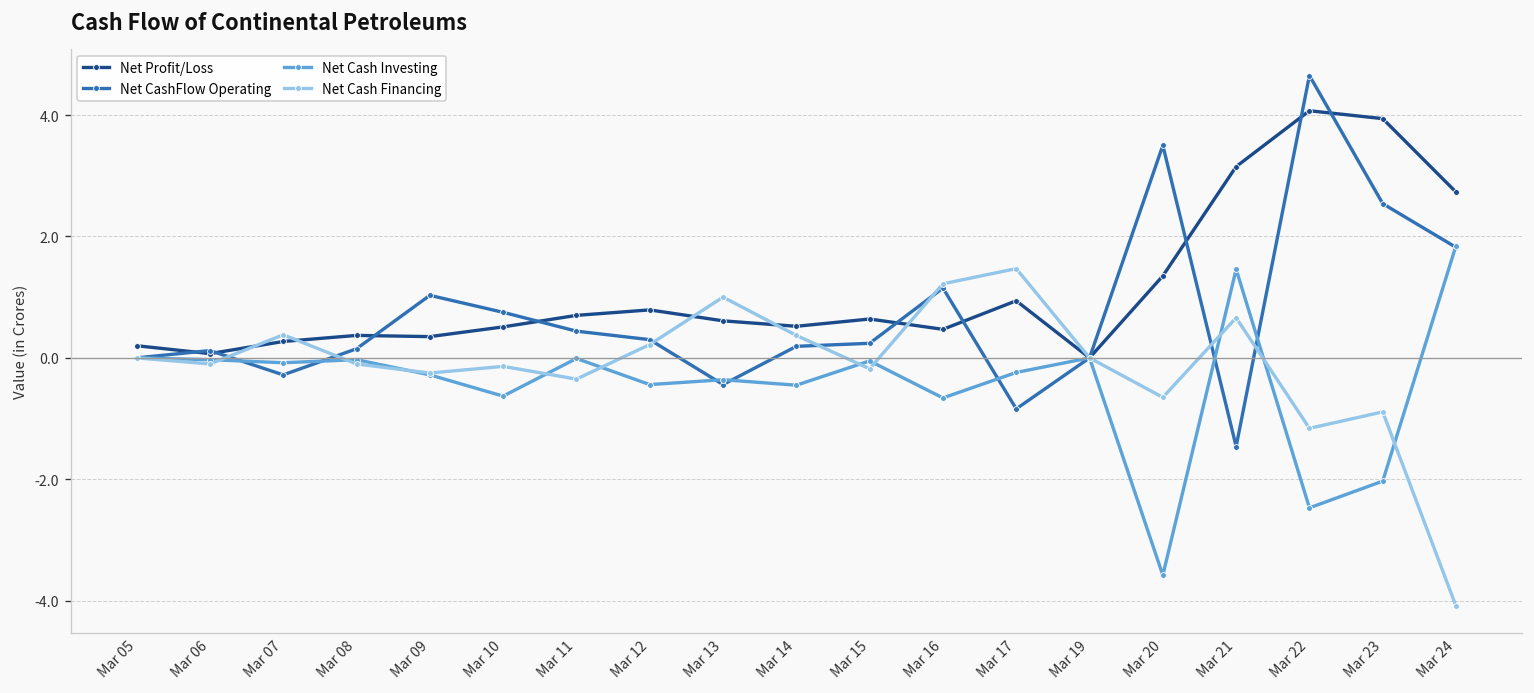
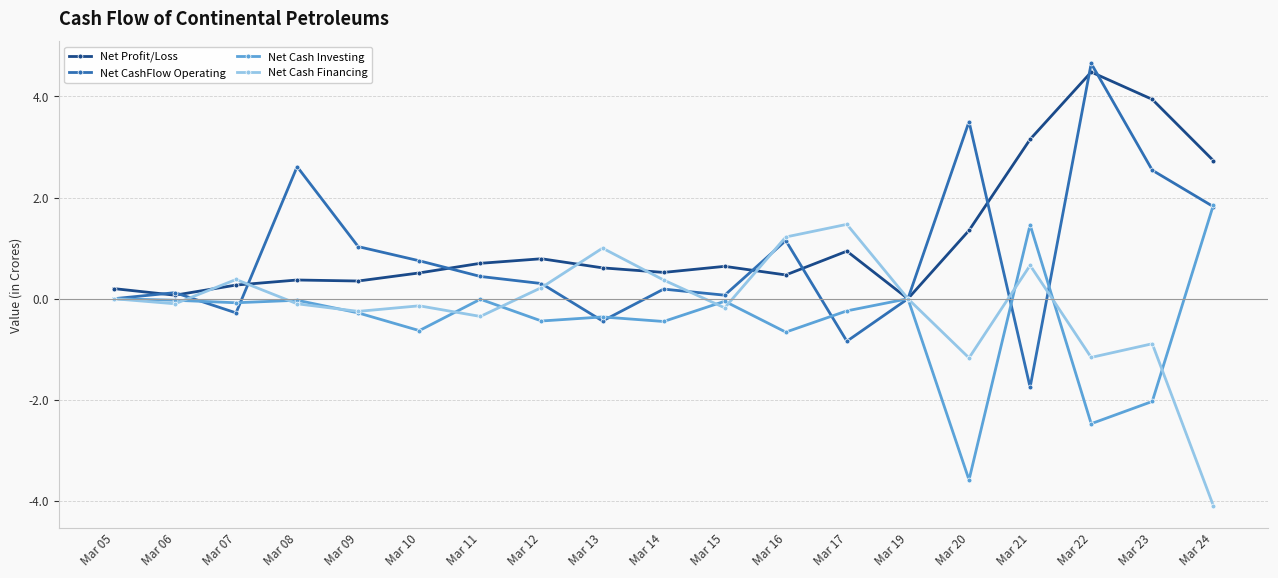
Net CashFlow Operating, Mar 08: 0.2 -> 2.6
Net CashFlow Operating, Mar 15: 0.2 -> 0.1
Net Cash Financing, Mar 20: -0.7 -> -1.2
Net CashFlow Operating, Mar 21: -1.5 -> -1.8
Net Profit/Loss, Mar 22: 4.1 -> 4.5
